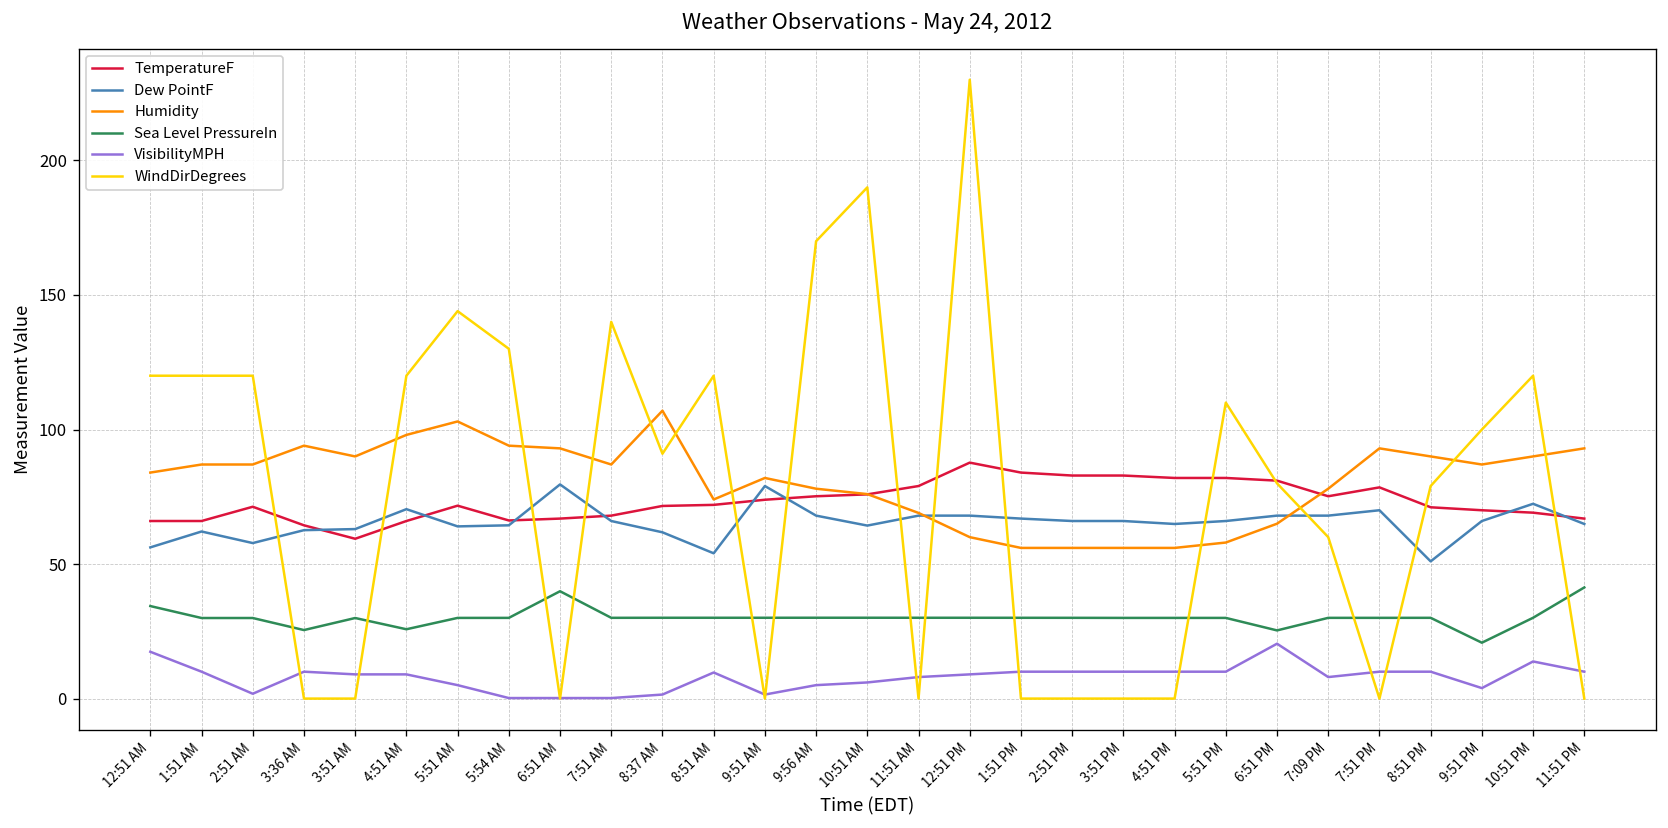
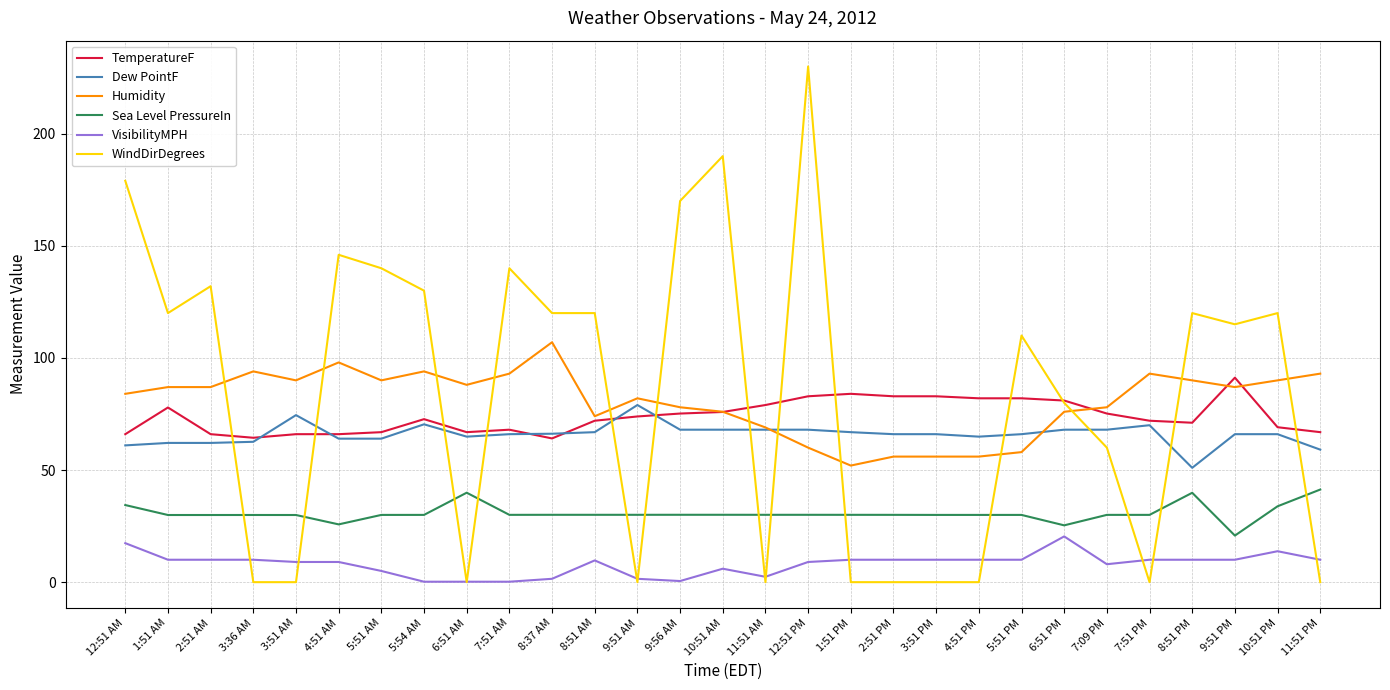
Dew PointF, 12:51 AM: 56 -> 61
WindDirDegrees, 12:51 AM: 120 -> 179
TemperatureF, 1:51 AM: 66 -> 78
TemperatureF, 2:51 AM: 71 -> 66
Dew PointF, 2:51 AM: 58 -> 62
VisibilityMPH, 2:51 AM: 2 -> 10
WindDirDegrees, 2:51 AM: 120 -> 132
Sea Level PressureIn, 3:36 AM: 25 -> 30
TemperatureF, 3:51 AM: 59 -> 66
Dew PointF, 3:51 AM: 63 -> 75
Dew PointF, 4:51 AM: 70 -> 64
WindDirDegrees, 4:51 AM: 120 -> 146
TemperatureF, 5:51 AM: 72 -> 67
Humidity, 5:51 AM: 103 -> 90
WindDirDegrees, 5:51 AM: 144 -> 140
TemperatureF, 5:54 AM: 66 -> 73
Dew PointF, 5:54 AM: 64 -> 70
Dew PointF, 6:51 AM: 80 -> 65
Humidity, 6:51 AM: 93 -> 88
Humidity, 7:51 AM: 87 -> 93
TemperatureF, 8:37 AM: 72 -> 64
Dew PointF, 8:37 AM: 62 -> 66
WindDirDegrees, 8:37 AM: 91 -> 120
Dew PointF, 8:51 AM: 54 -> 67
VisibilityMPH, 9:56 AM: 5 -> 1
Dew PointF, 10:51 AM: 64 -> 68
VisibilityMPH, 11:51 AM: 8 -> 2
TemperatureF, 12:51 PM: 88 -> 83
Humidity, 1:51 PM: 56 -> 52
Humidity, 6:51 PM: 65 -> 76
TemperatureF, 7:51 PM: 79 -> 72
Sea Level PressureIn, 8:51 PM: 30 -> 40
WindDirDegrees, 8:51 PM: 79 -> 120
TemperatureF, 9:51 PM: 70 -> 91
VisibilityMPH, 9:51 PM: 4 -> 10
WindDirDegrees, 9:51 PM: 100 -> 115
Dew PointF, 10:51 PM: 72 -> 66
Sea Level PressureIn, 10:51 PM: 30 -> 34
Dew PointF, 11:51 PM: 65 -> 59
